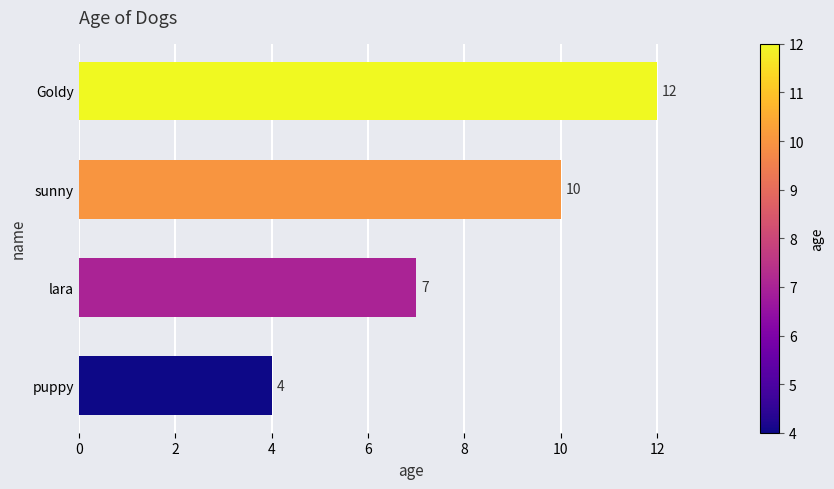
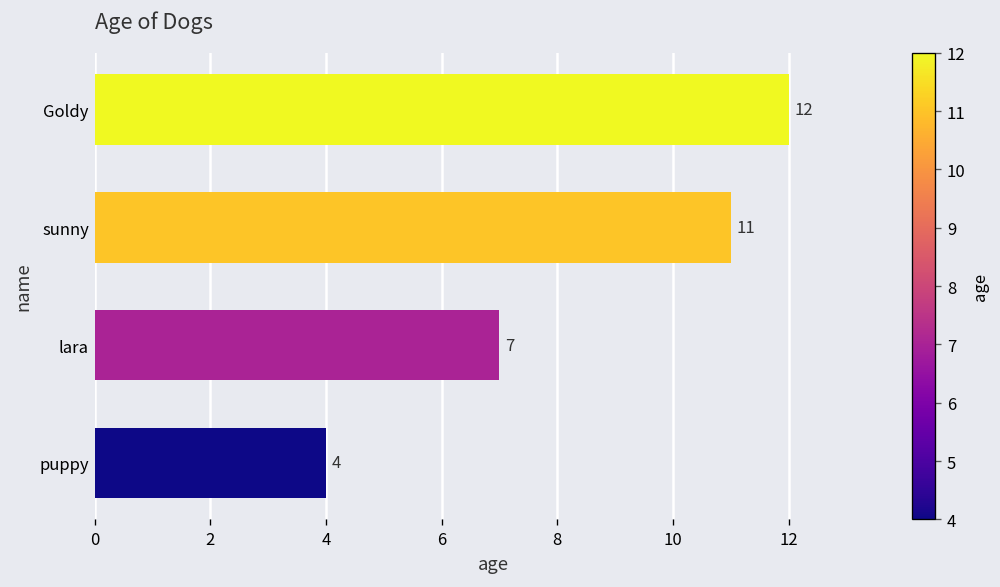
sunny: 10 -> 11
